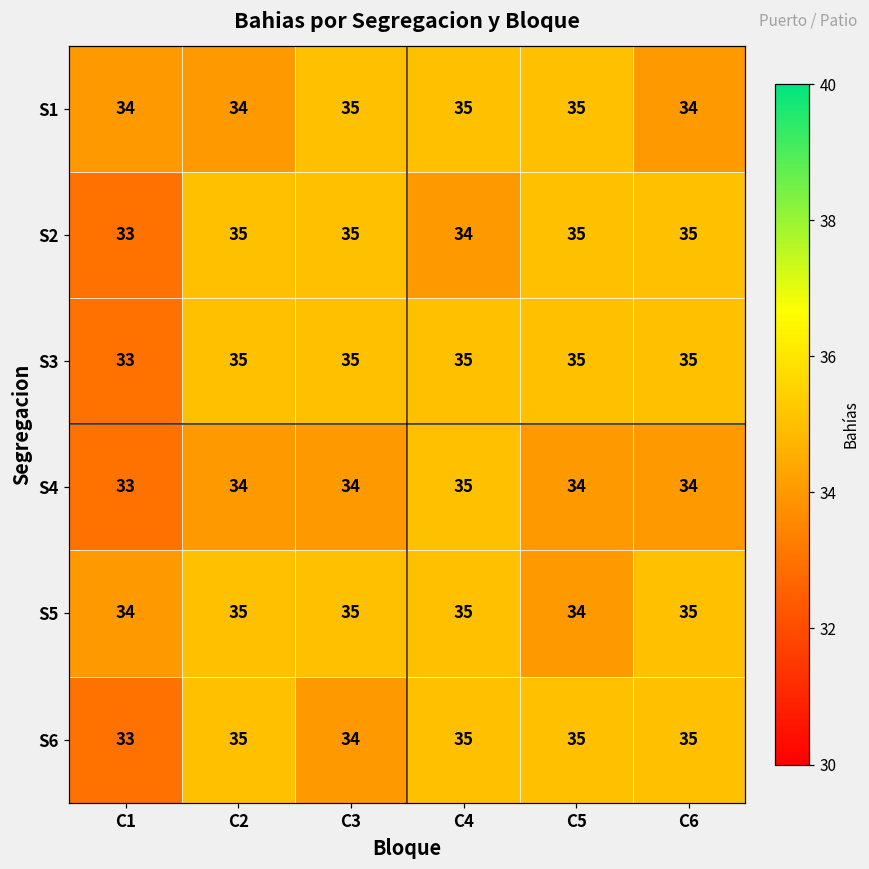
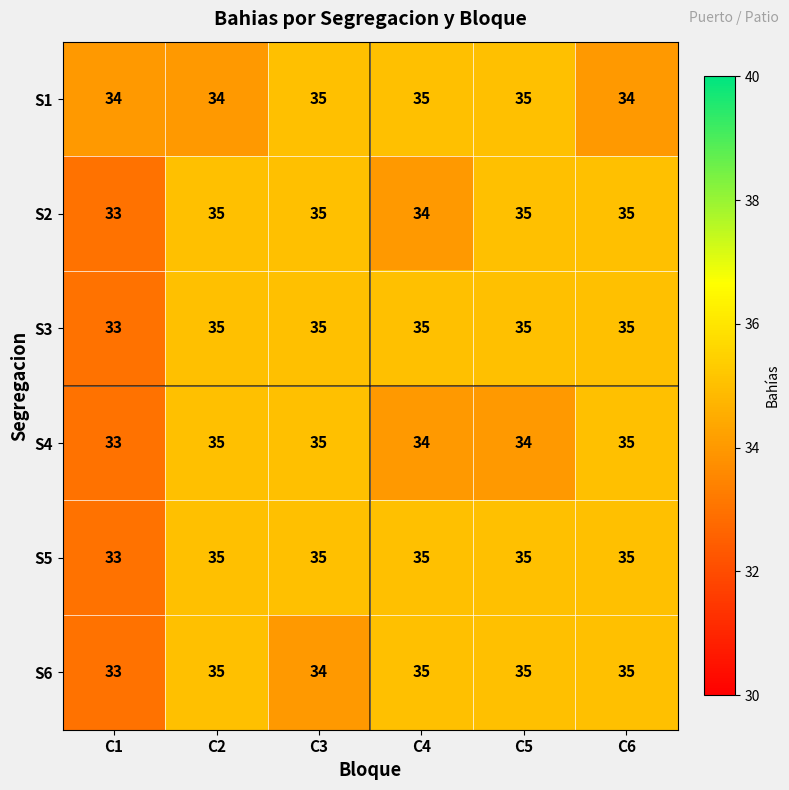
S4, C2: 34 -> 35
S4, C3: 34 -> 35
S4, C4: 35 -> 34
S4, C6: 34 -> 35
S5, C1: 34 -> 33
S5, C5: 34 -> 35
